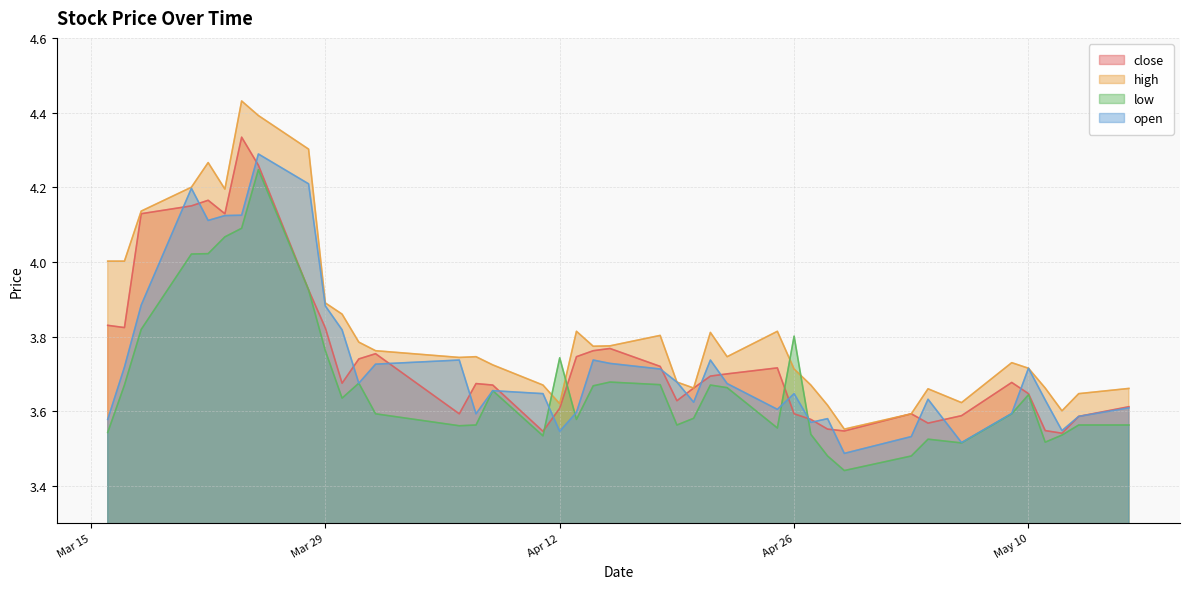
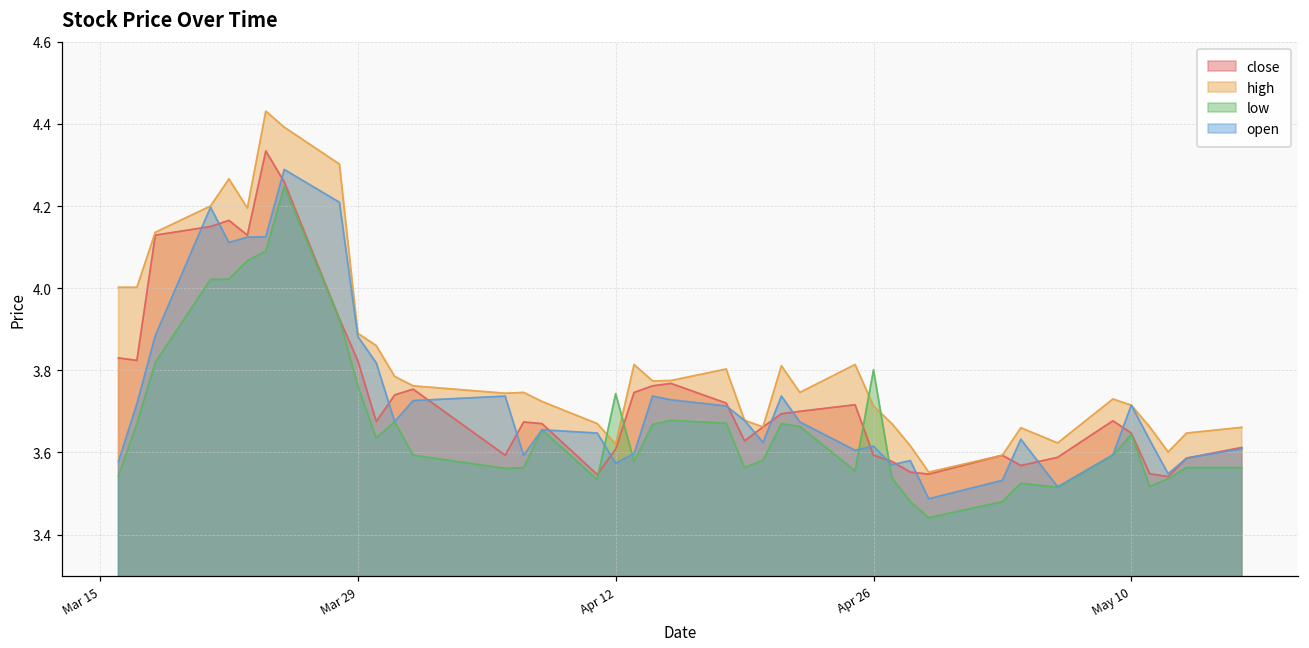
open, Apr 12: 3.55 -> 3.57
open, Apr 26: 3.65 -> 3.62
